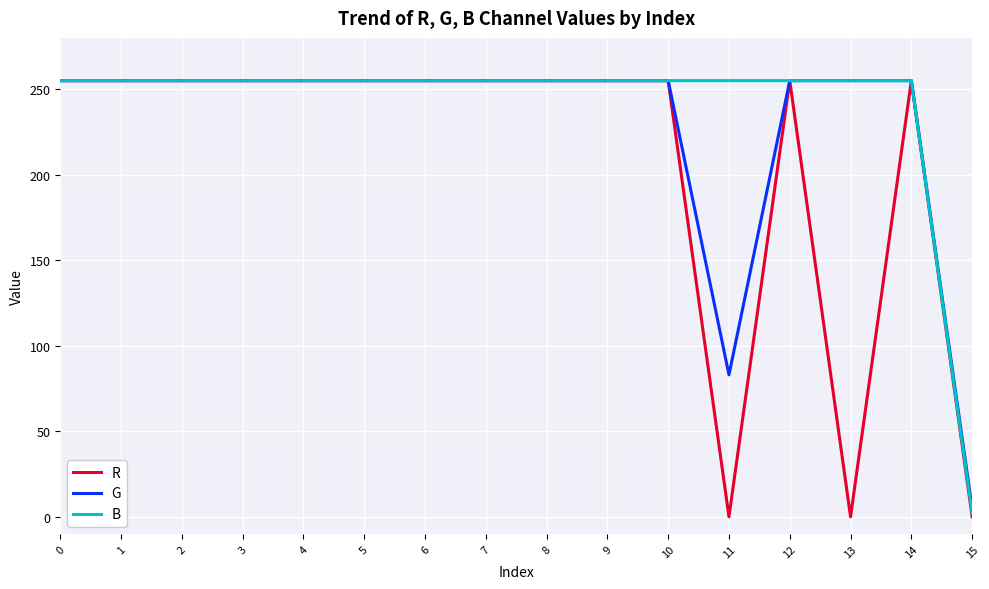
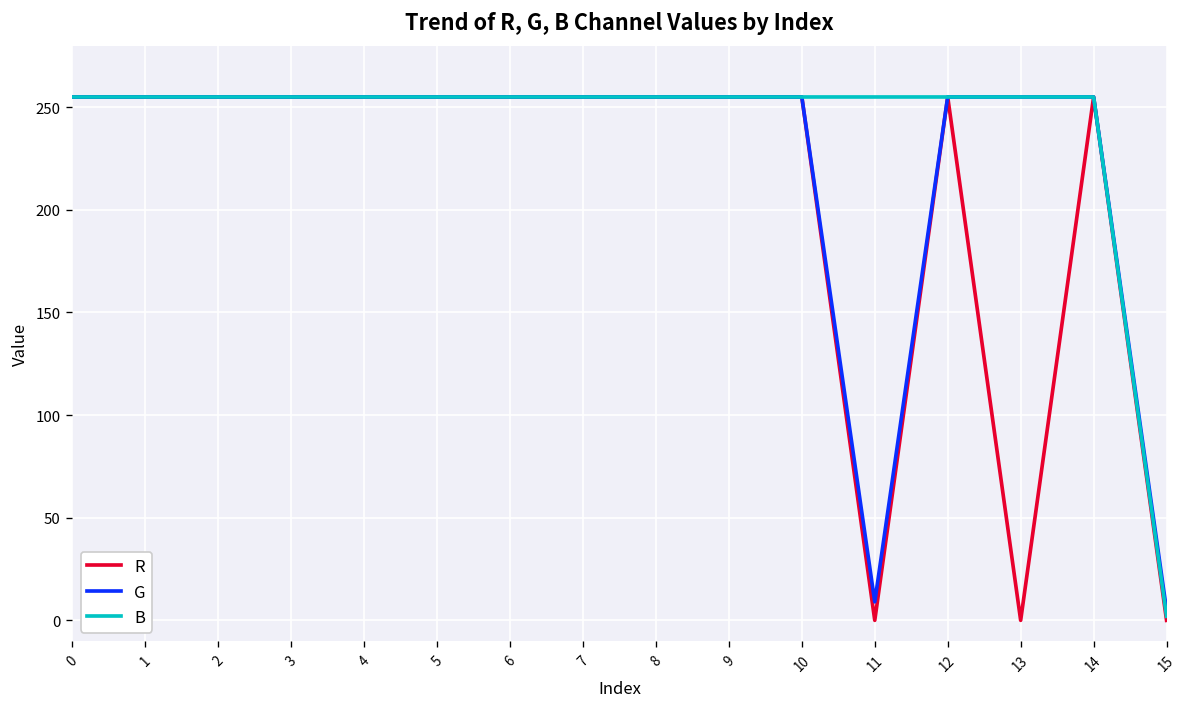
G, 11: 83 -> 9
